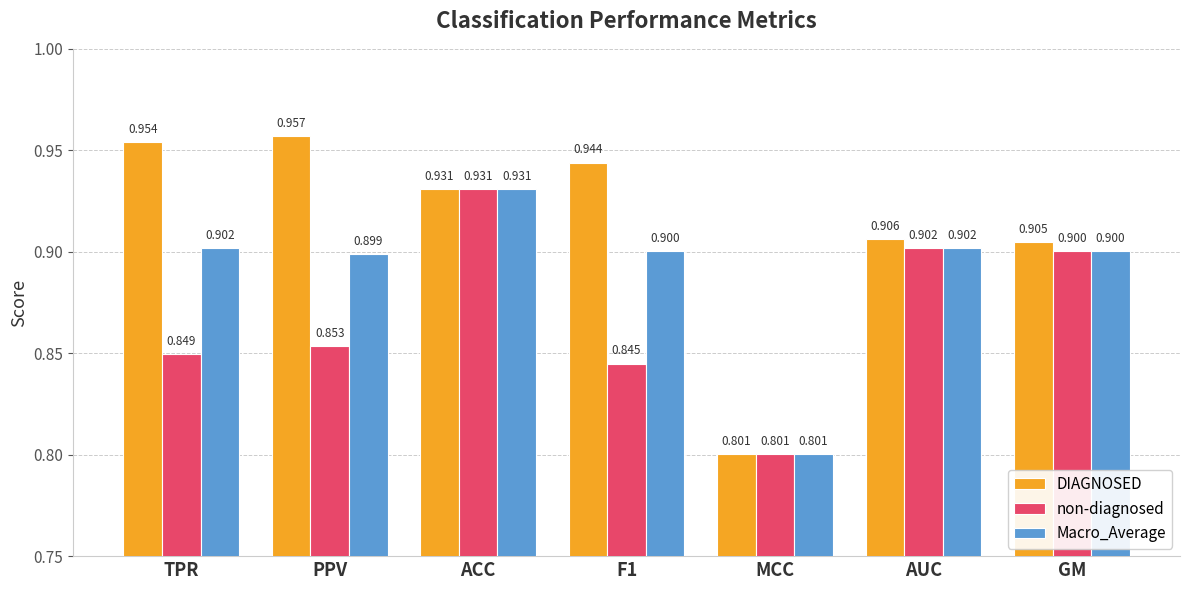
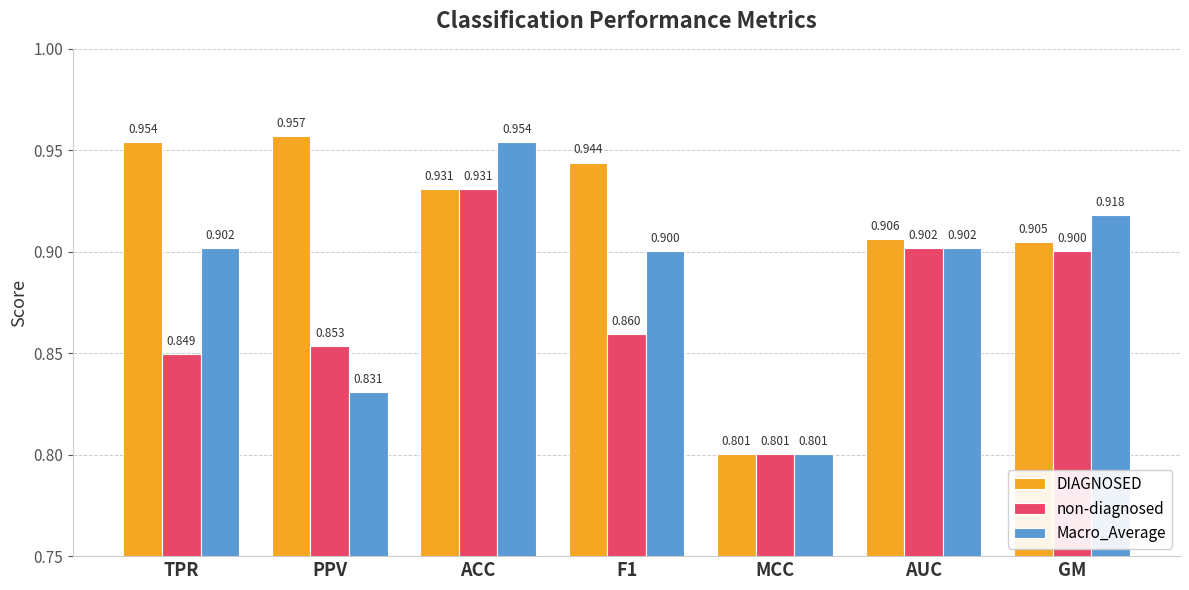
Macro_Average, PPV: 0.899 -> 0.831
Macro_Average, ACC: 0.931 -> 0.954
non-diagnosed, F1: 0.845 -> 0.860
Macro_Average, GM: 0.900 -> 0.918
